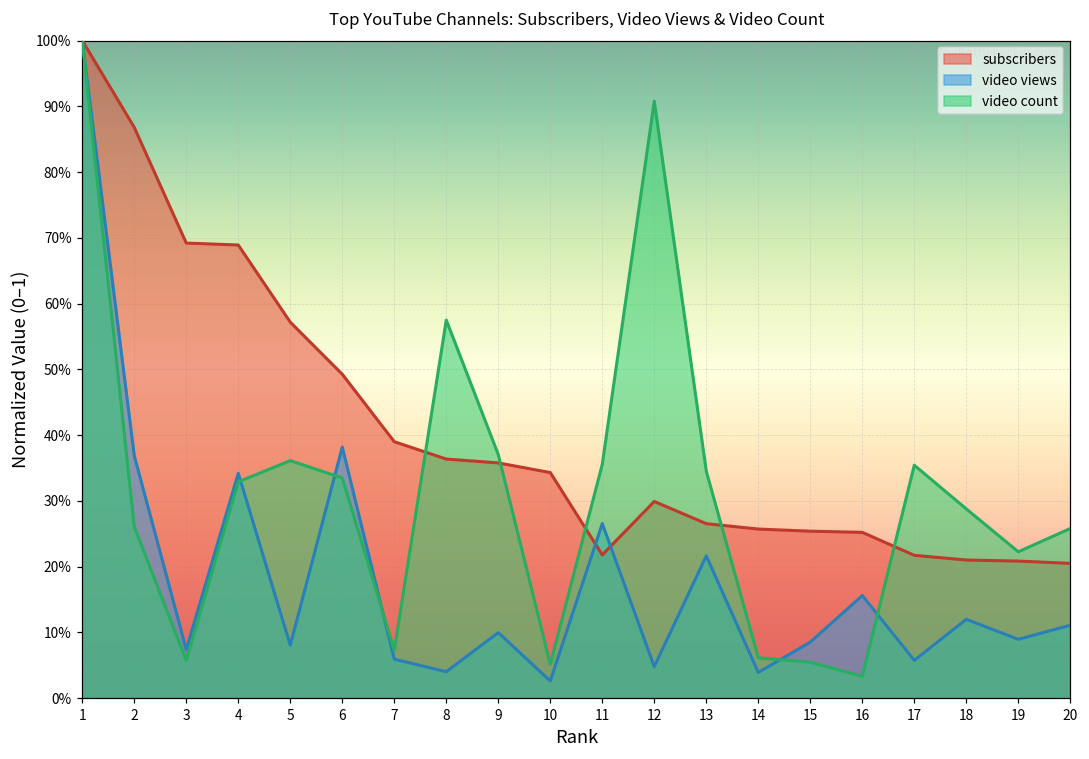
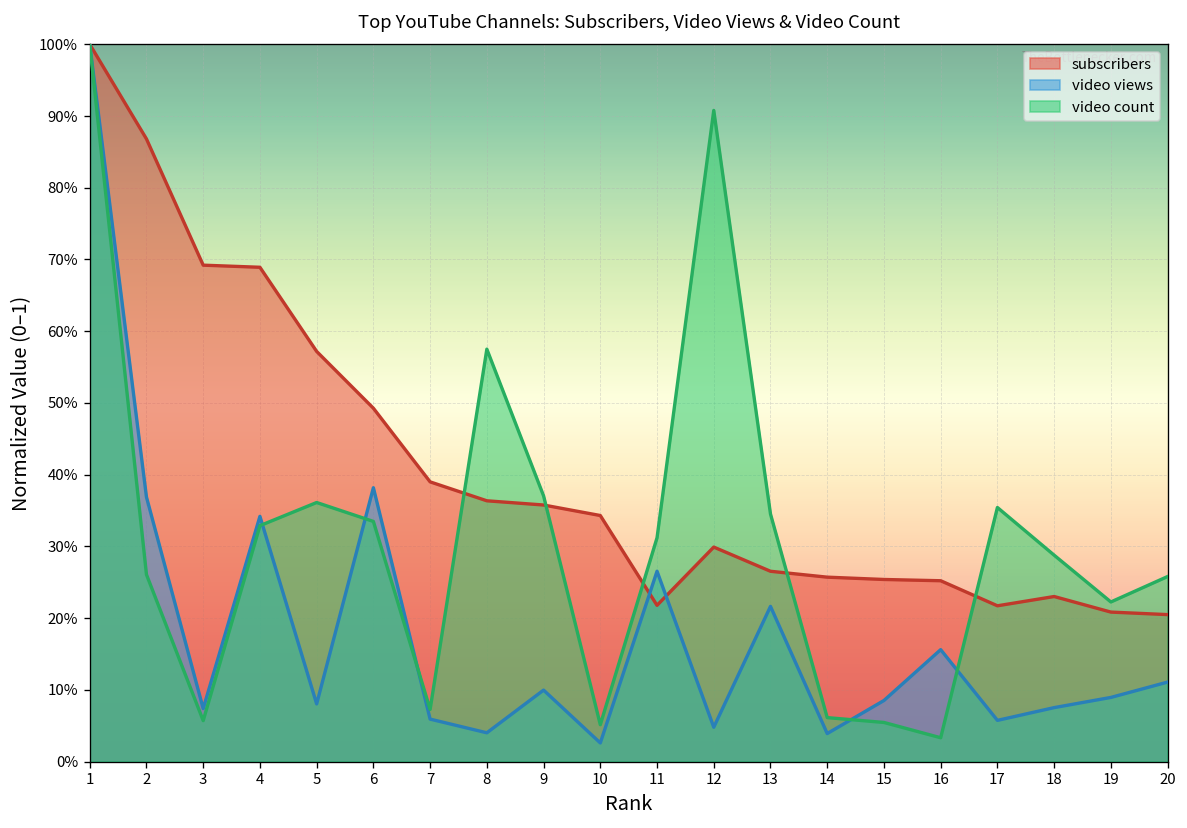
video count, 11: 36% -> 31%
subscribers, 18: 21% -> 23%
video views, 18: 12% -> 8%
